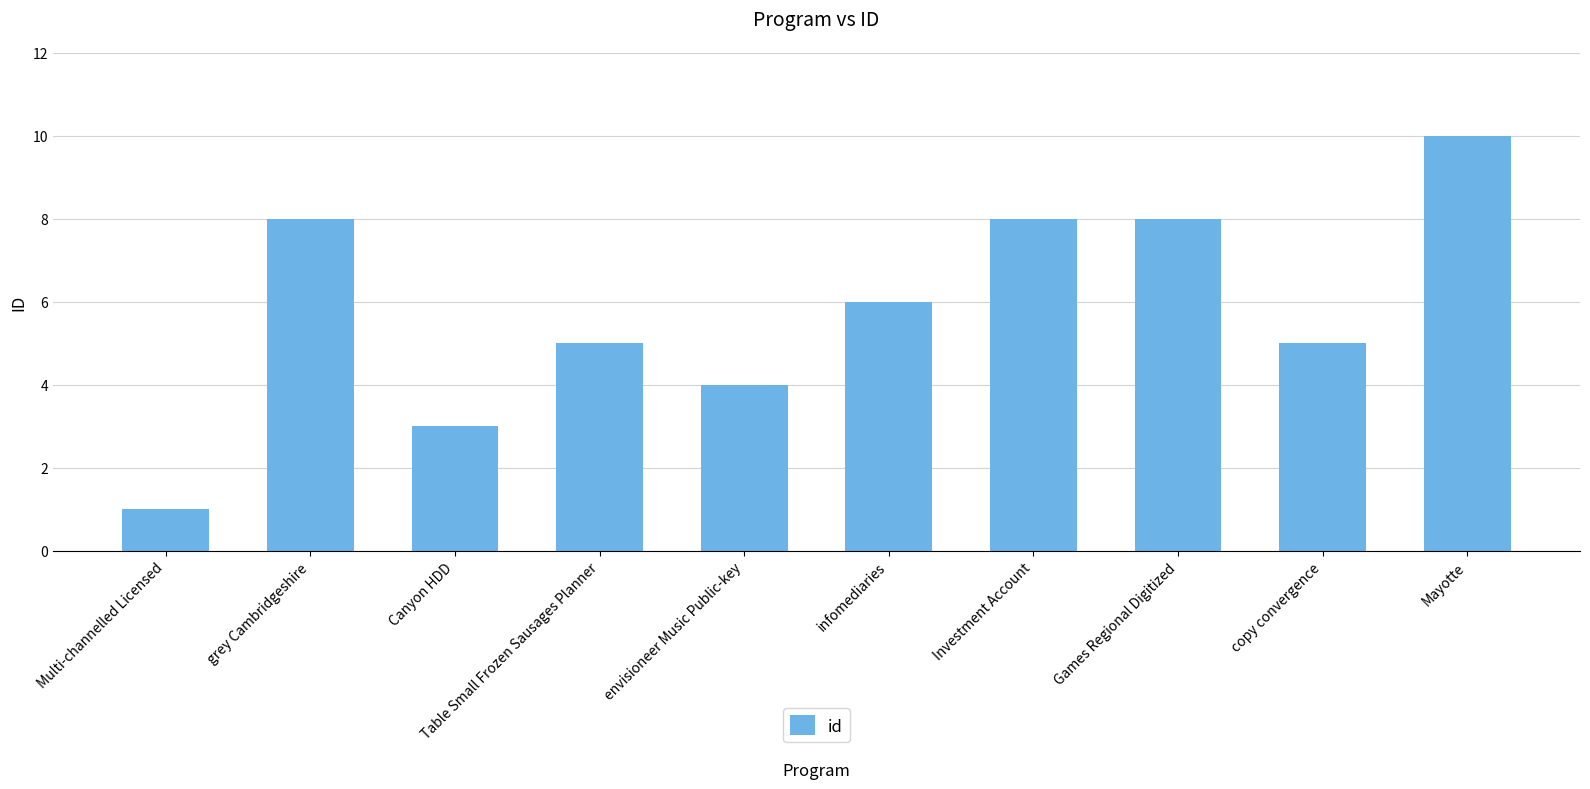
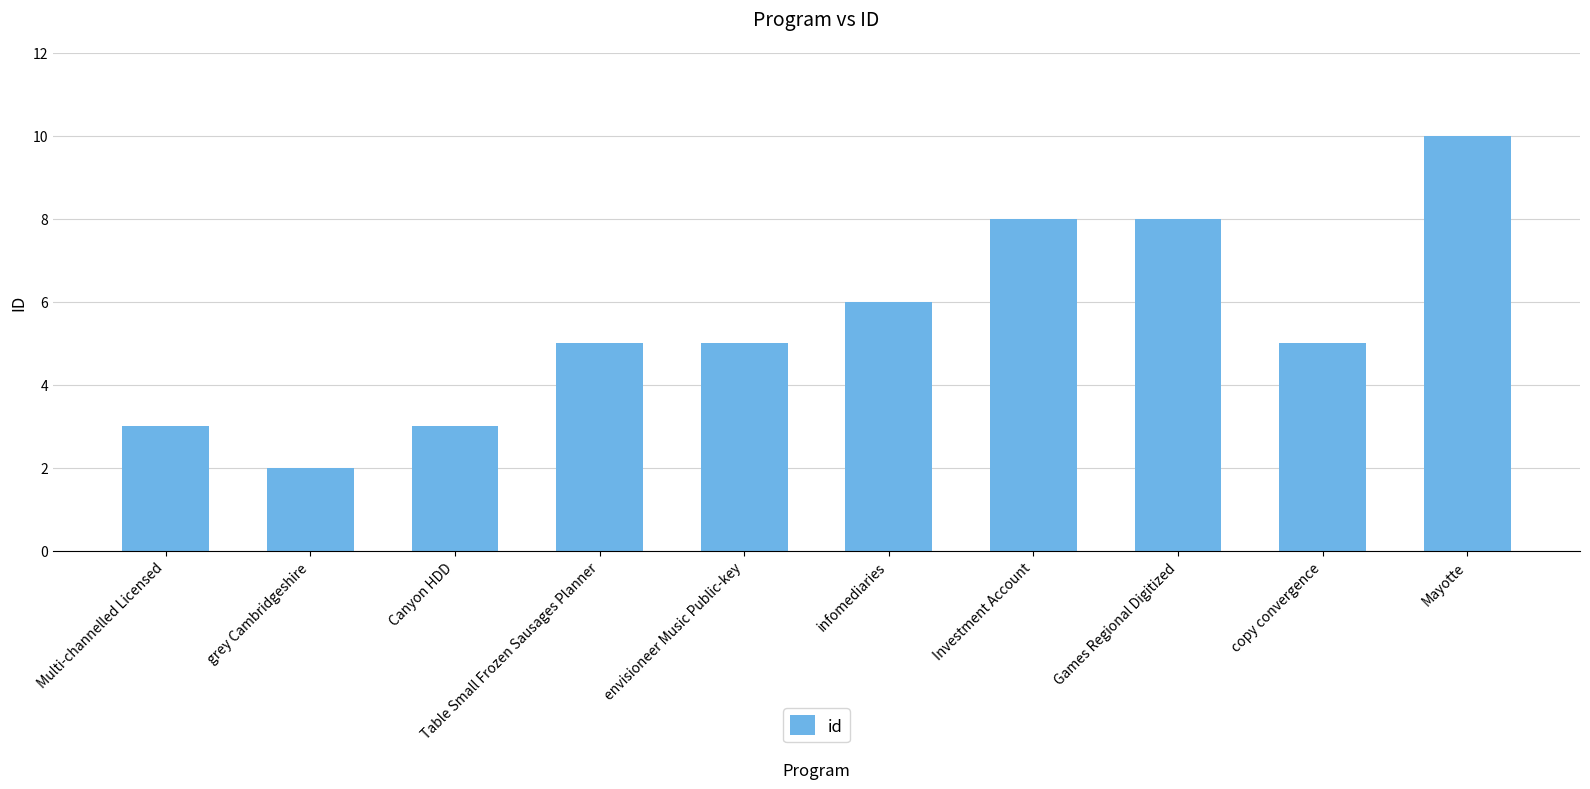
Multi-channelled Licensed: 1 -> 3
grey Cambridgeshire: 8 -> 2
envisioneer Music Public-key: 4 -> 5
